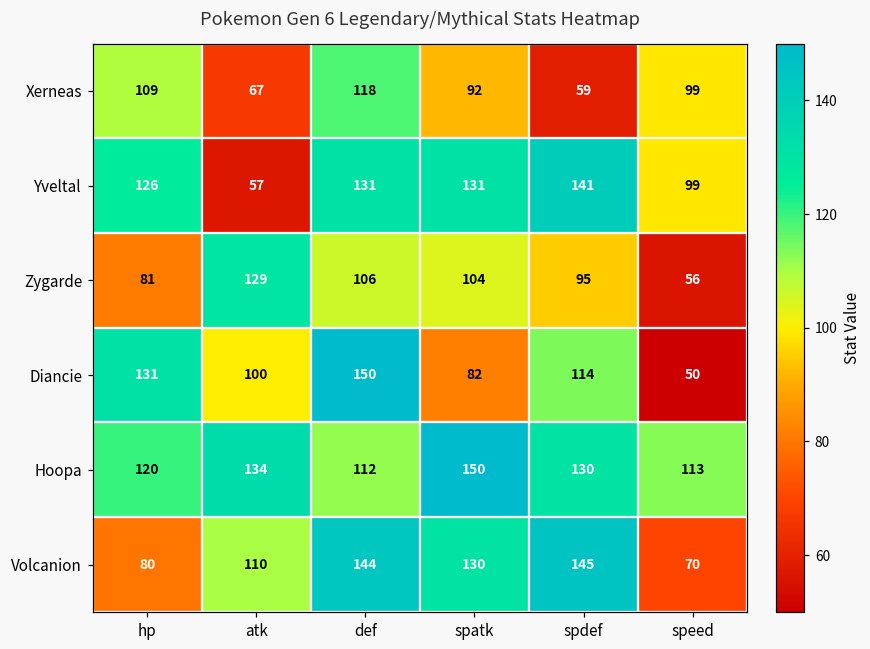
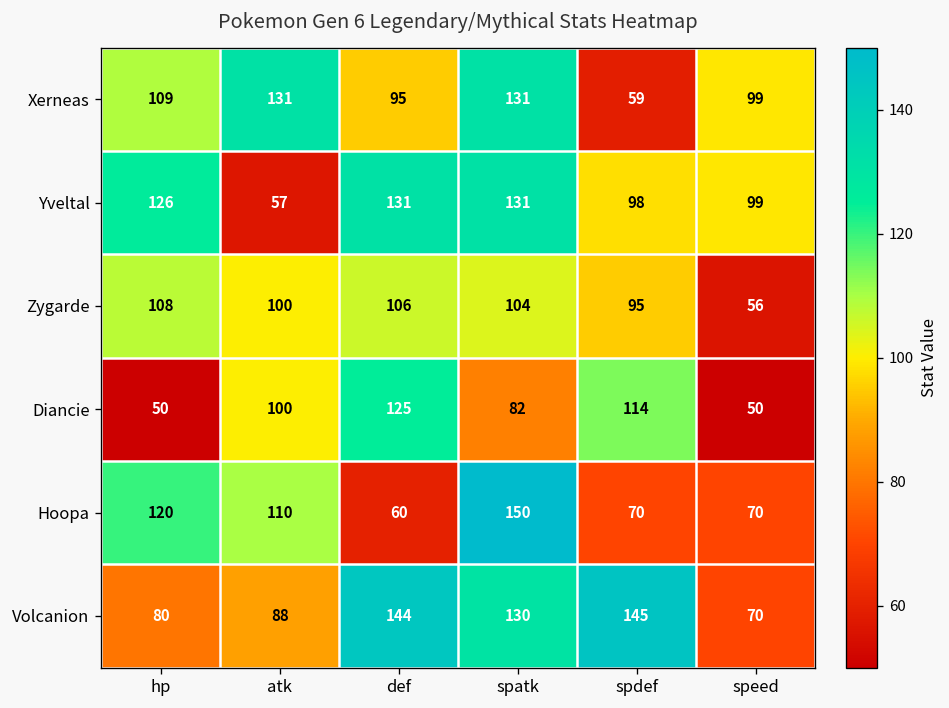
Xerneas, atk: 67 -> 131
Xerneas, def: 118 -> 95
Xerneas, spatk: 92 -> 131
Yveltal, spdef: 141 -> 98
Zygarde, hp: 81 -> 108
Zygarde, atk: 129 -> 100
Diancie, hp: 131 -> 50
Diancie, def: 150 -> 125
Hoopa, atk: 134 -> 110
Hoopa, def: 112 -> 60
Hoopa, spdef: 130 -> 70
Hoopa, speed: 113 -> 70
Volcanion, atk: 110 -> 88
